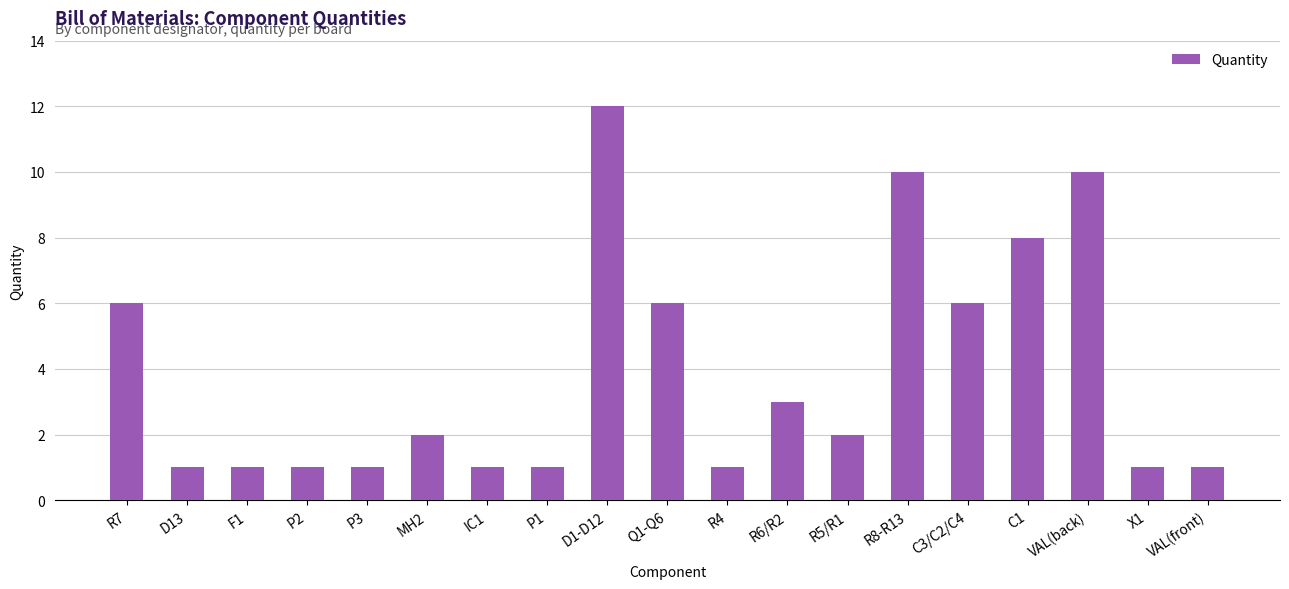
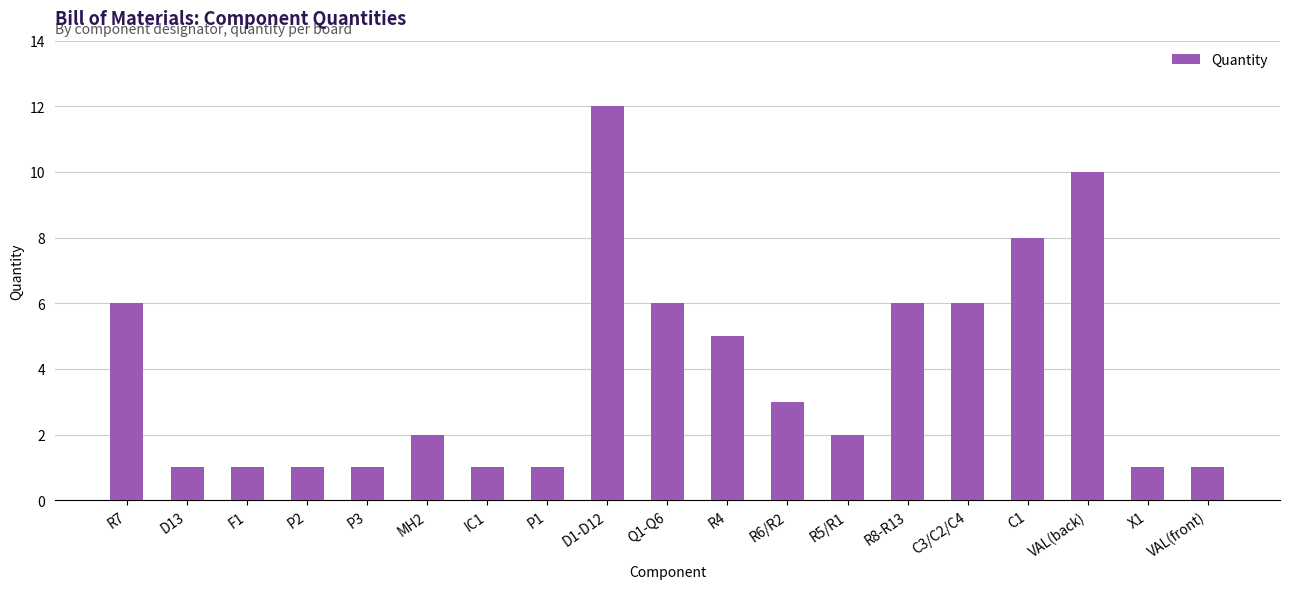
R4: 1 -> 5
R8-R13: 10 -> 6
